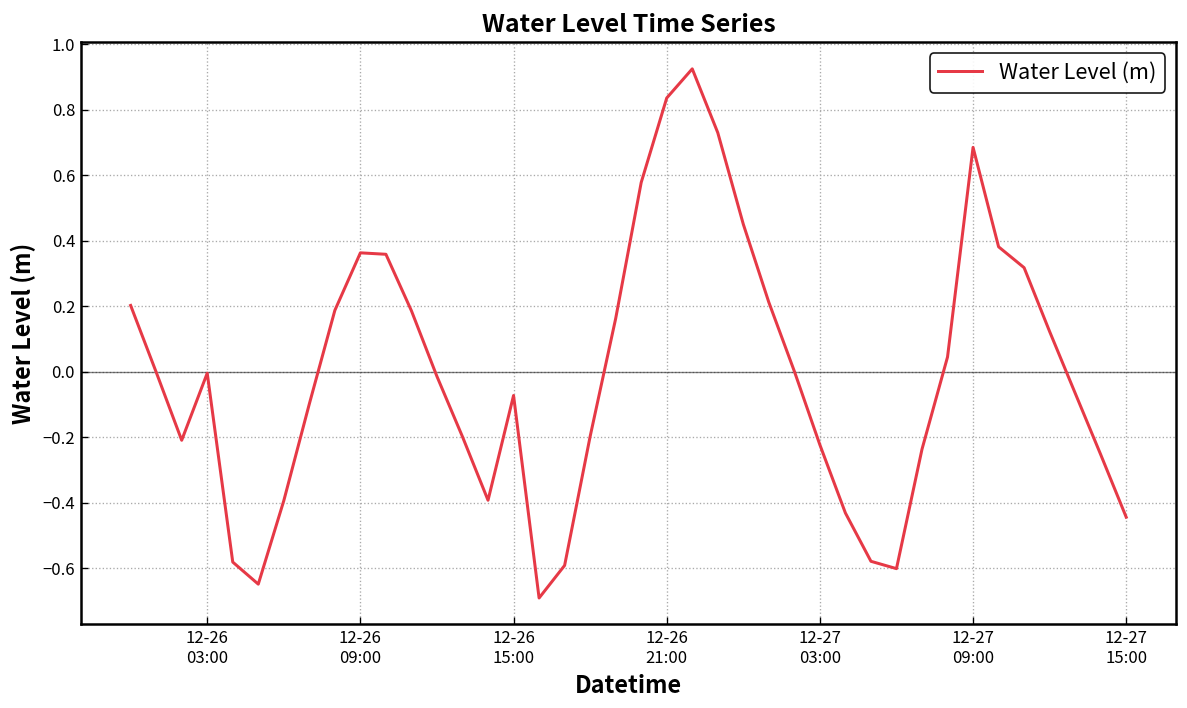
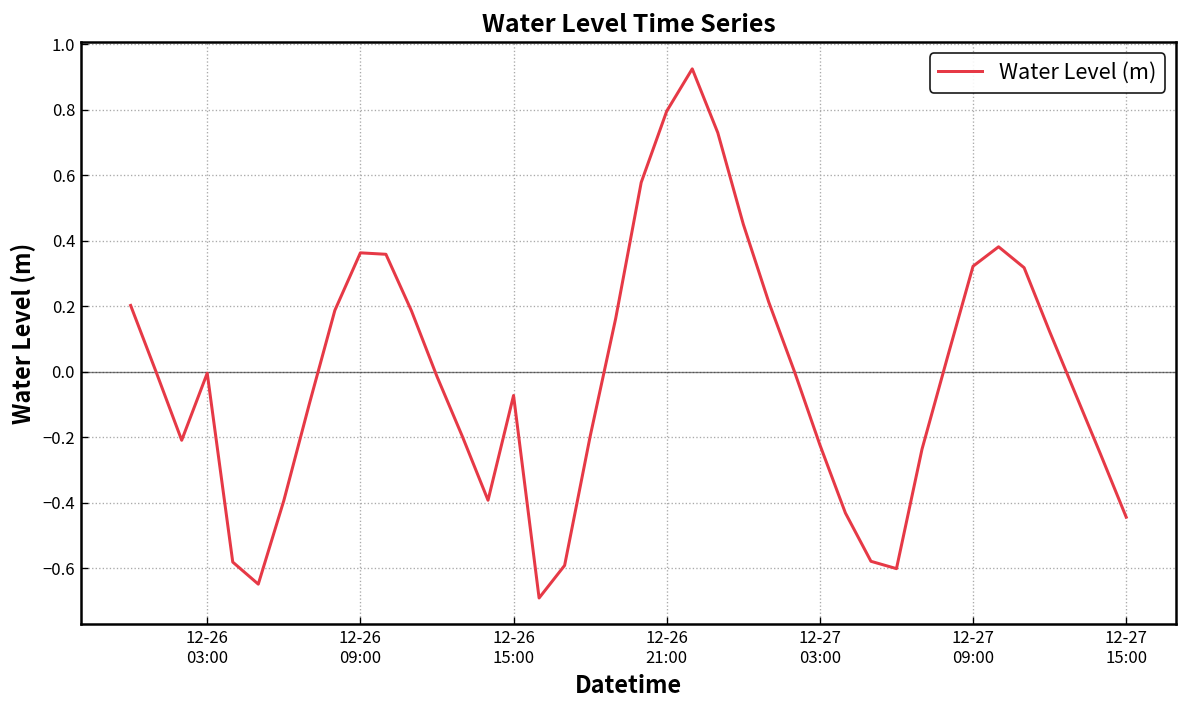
12-26 21:00: 0.84 -> 0.80
12-27 09:00: 0.68 -> 0.32
